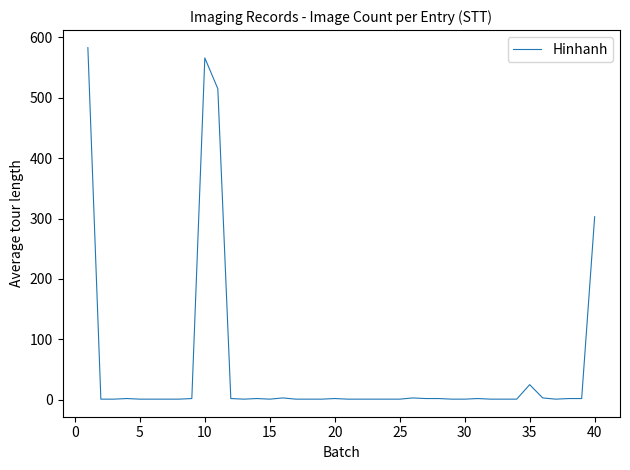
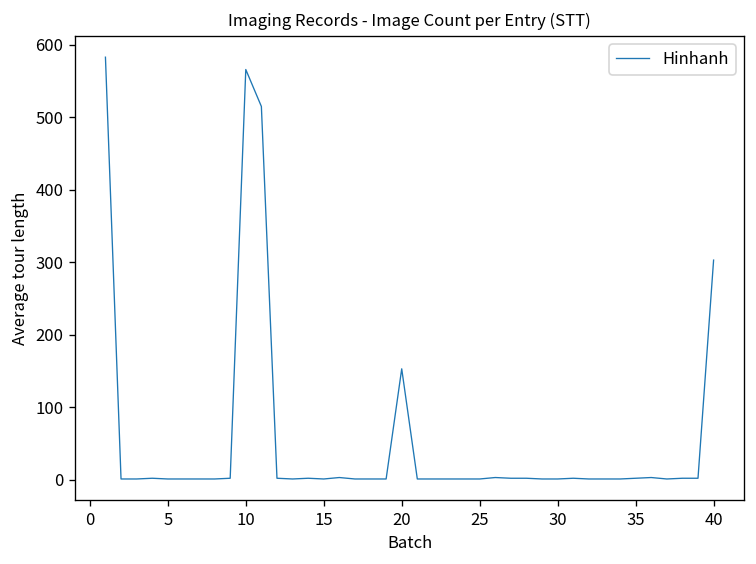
20: 0 -> 150
35: 30 -> 0
